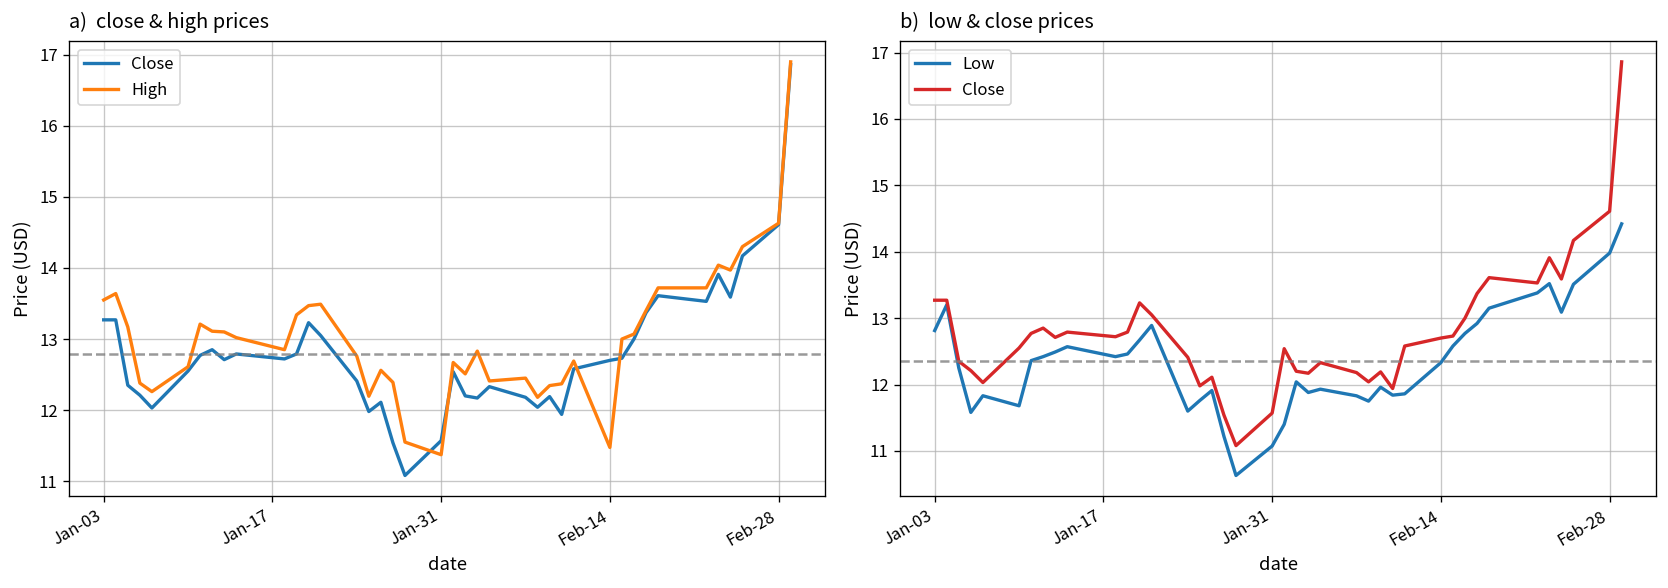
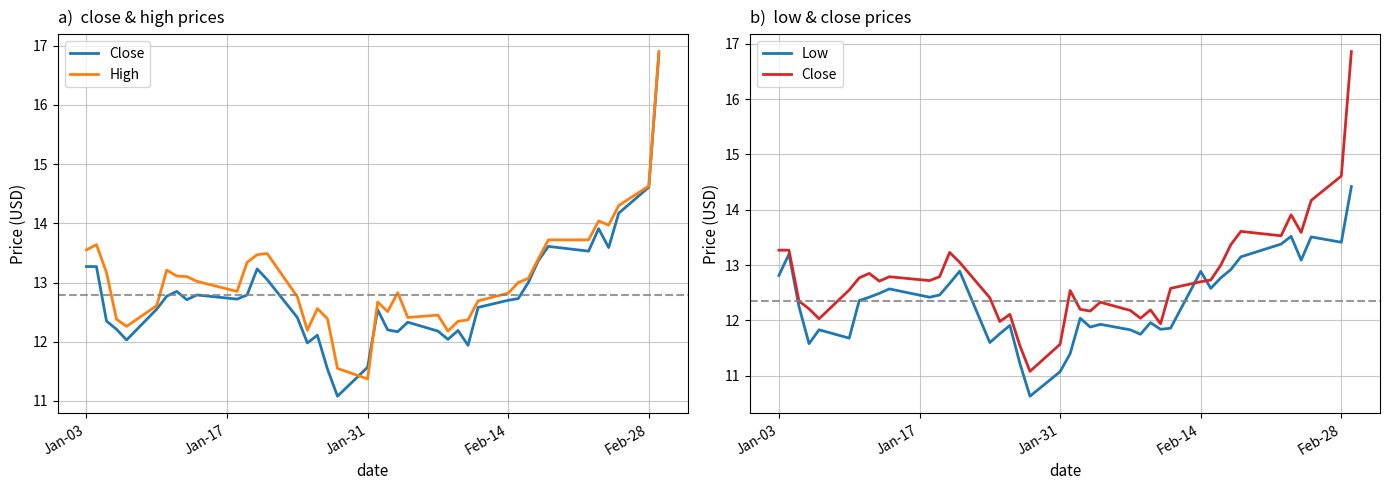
a) close & high prices, High, Feb-14: 11.5 -> 12.8
b) low & close prices, Low, Feb-14: 12.3 -> 12.9
b) low & close prices, Low, Feb-28: 14.0 -> 13.4
